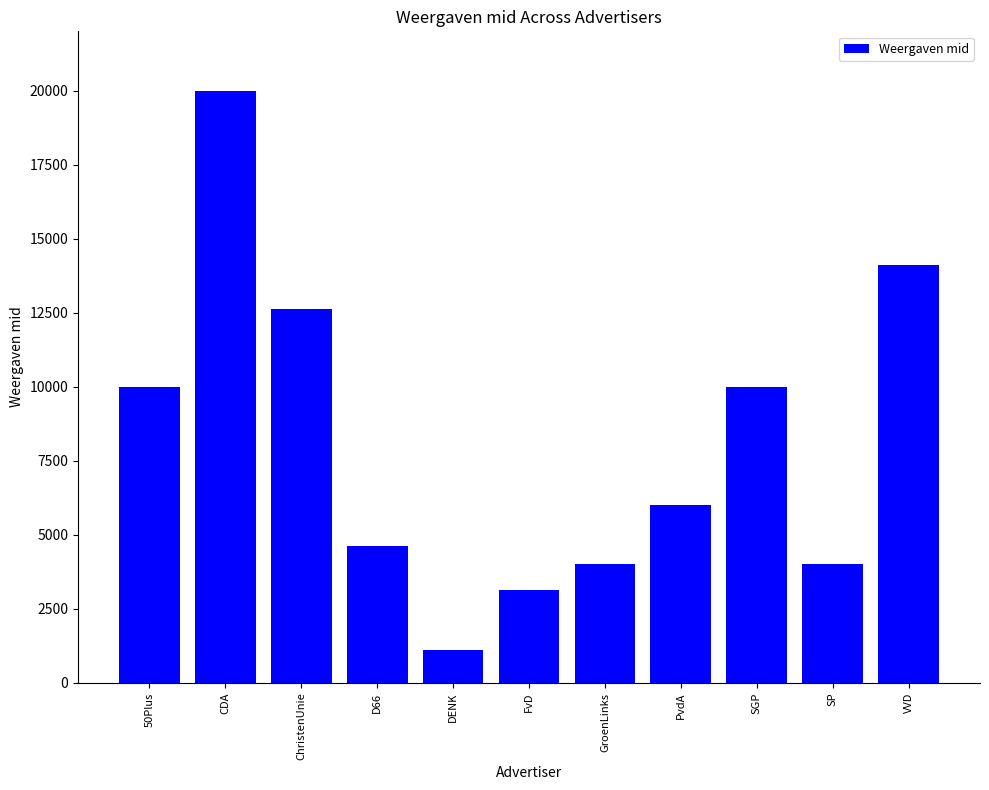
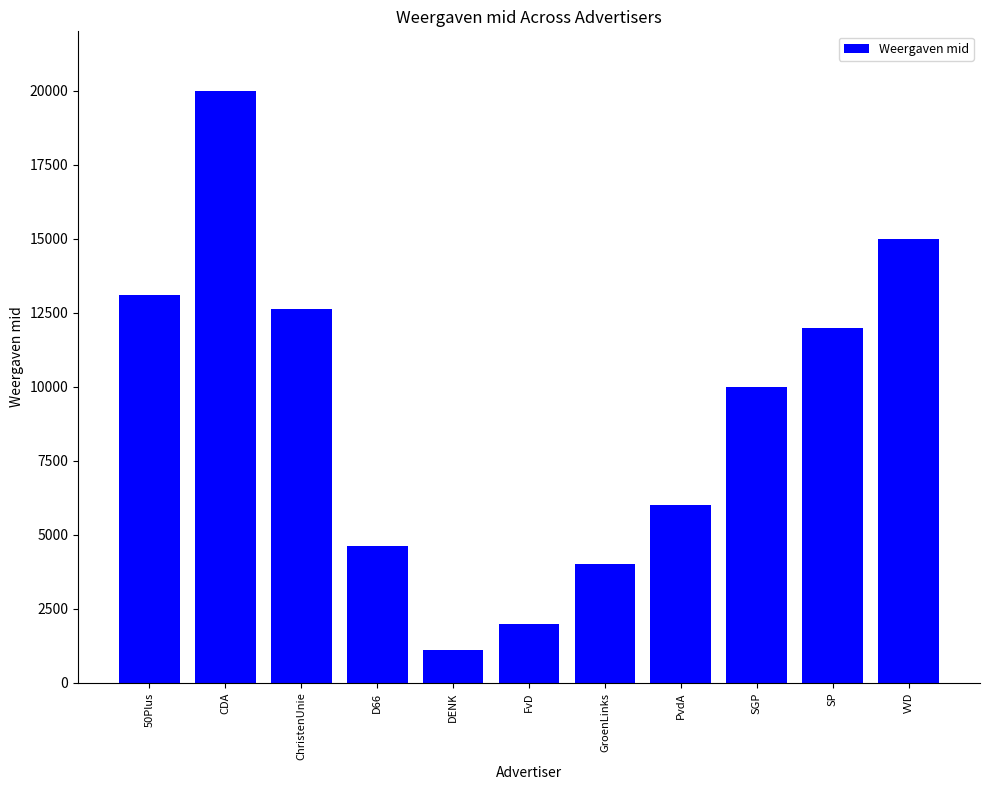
50Plus: 10000 -> 13100
FvD: 3100 -> 2000
SP: 4000 -> 12000
VVD: 14100 -> 15000
